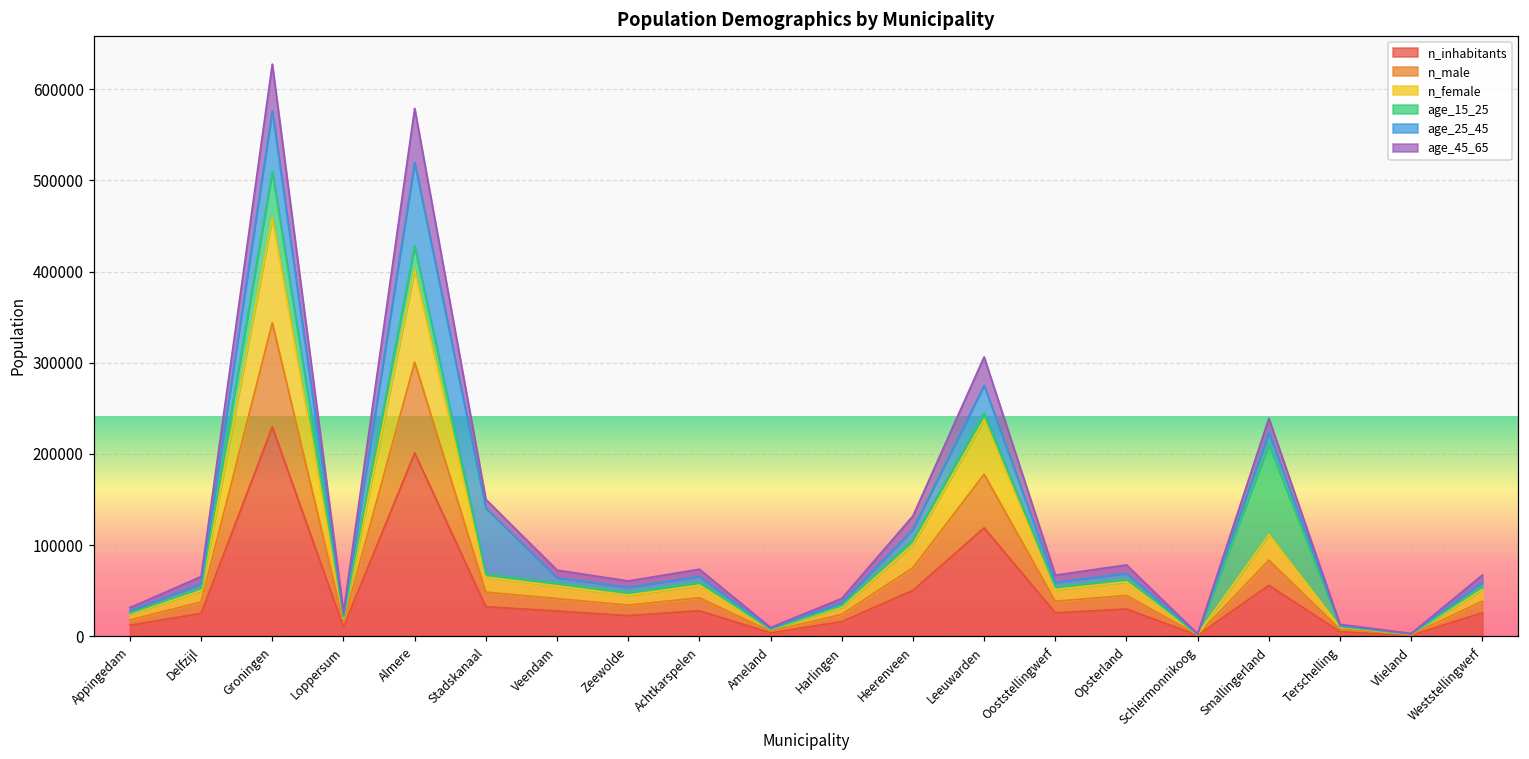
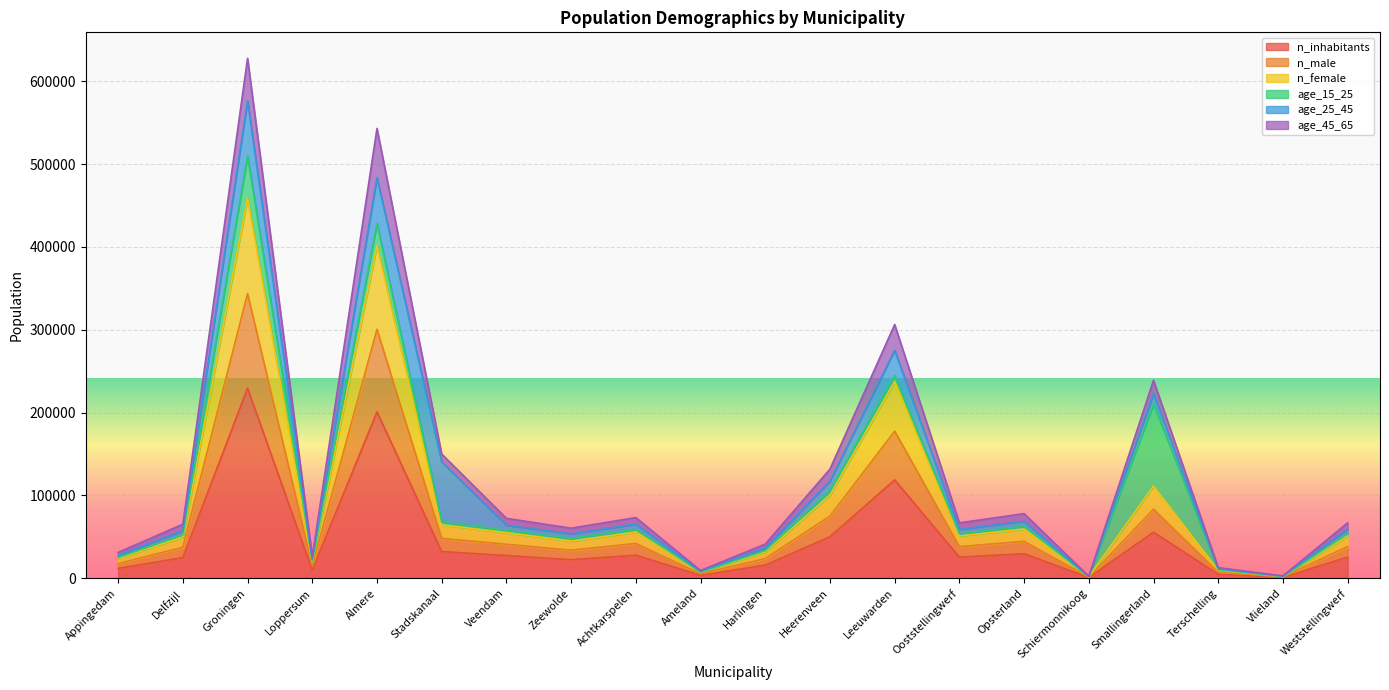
age_25_45, Almere: 90000 -> 60000
